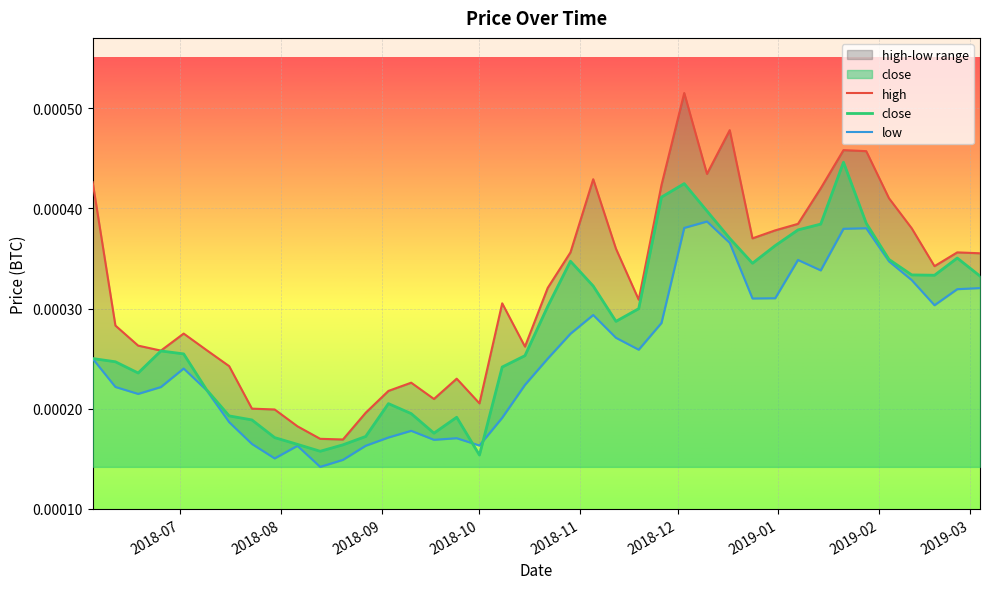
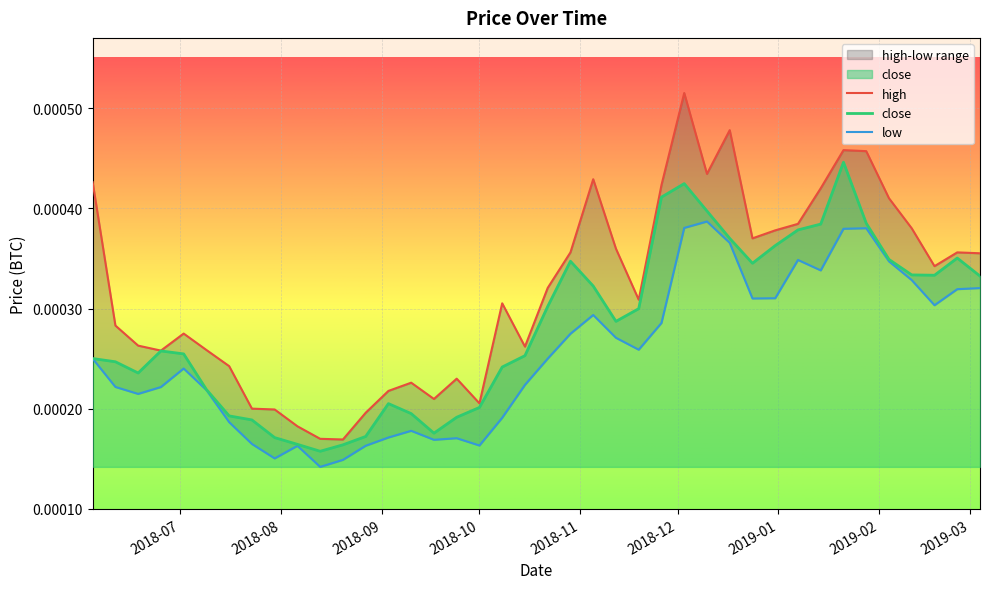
close, 2018-10: 0.000154 -> 0.000201
